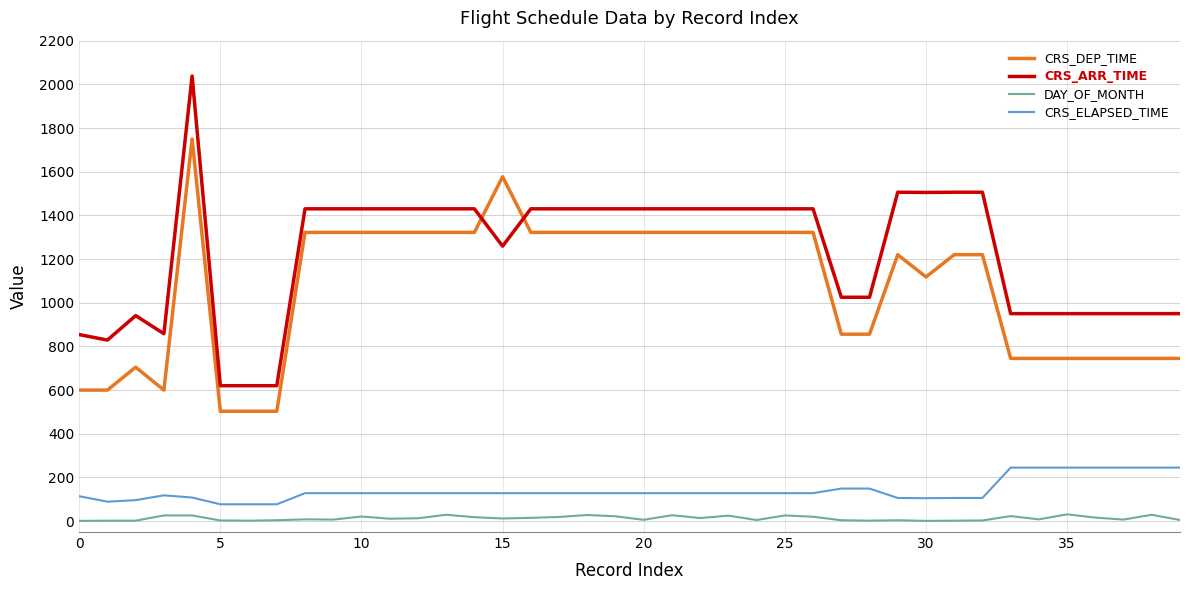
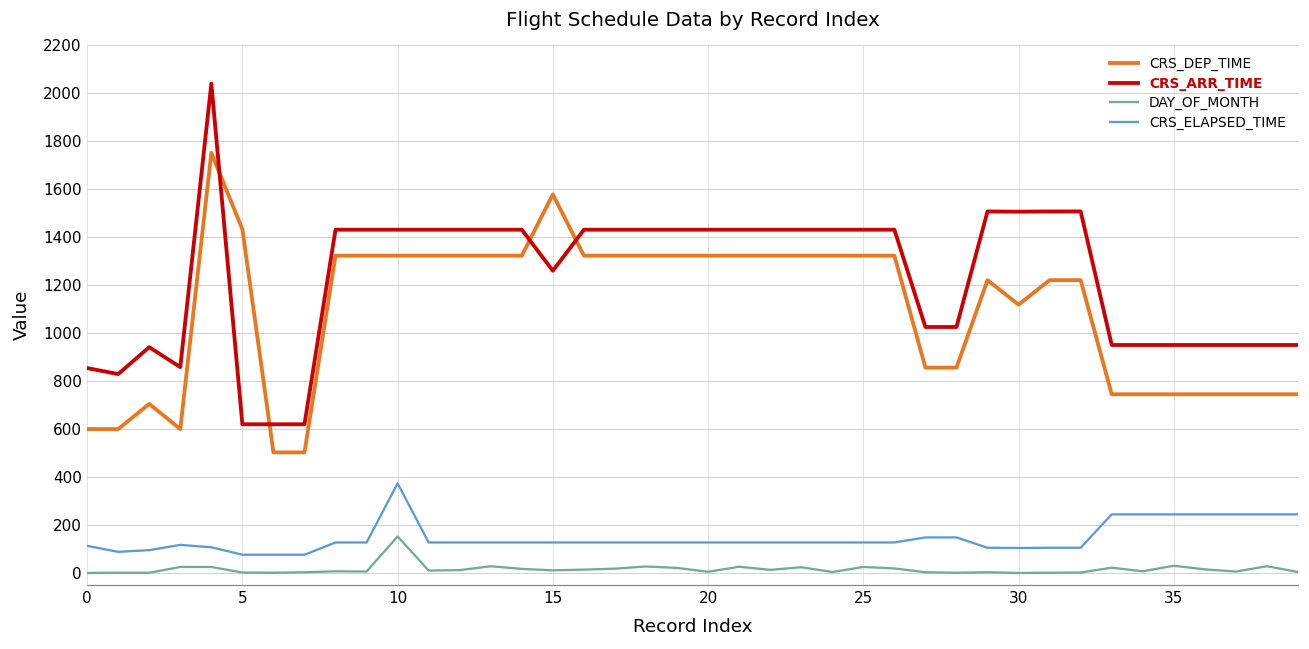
CRS_DEP_TIME, 5: 500 -> 1430
DAY_OF_MONTH, 10: 20 -> 150
CRS_ELAPSED_TIME, 10: 130 -> 370
